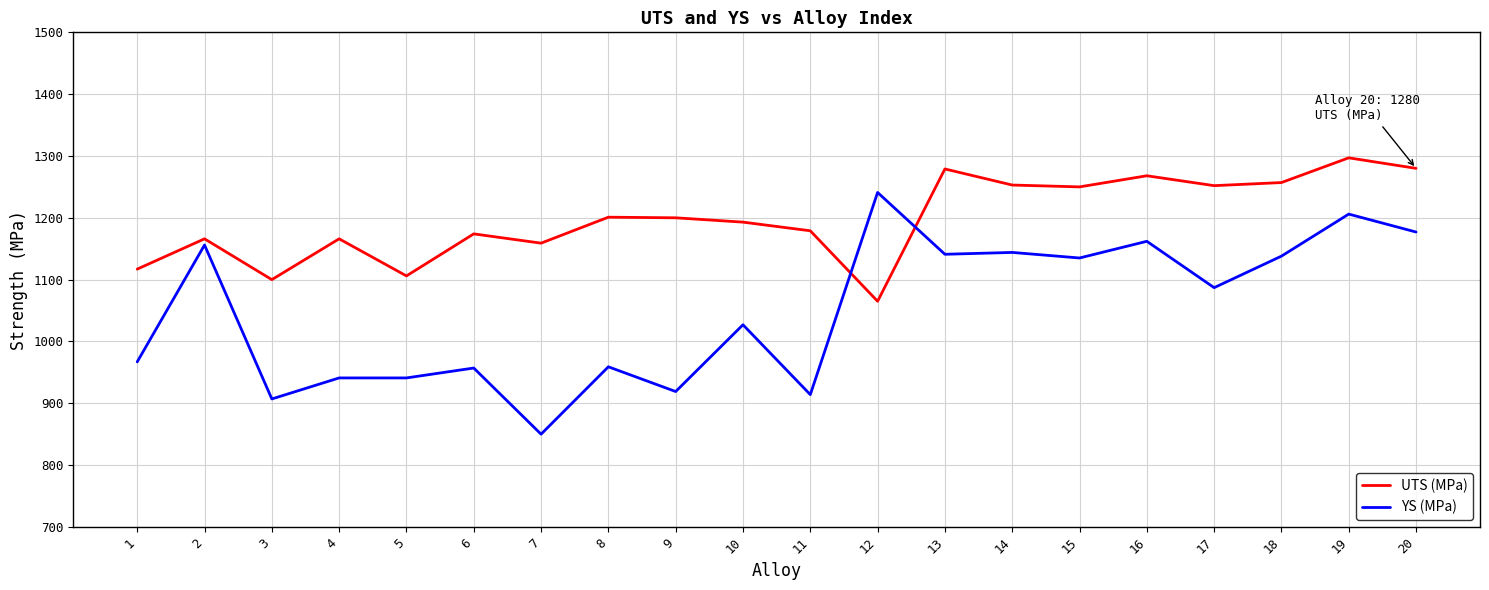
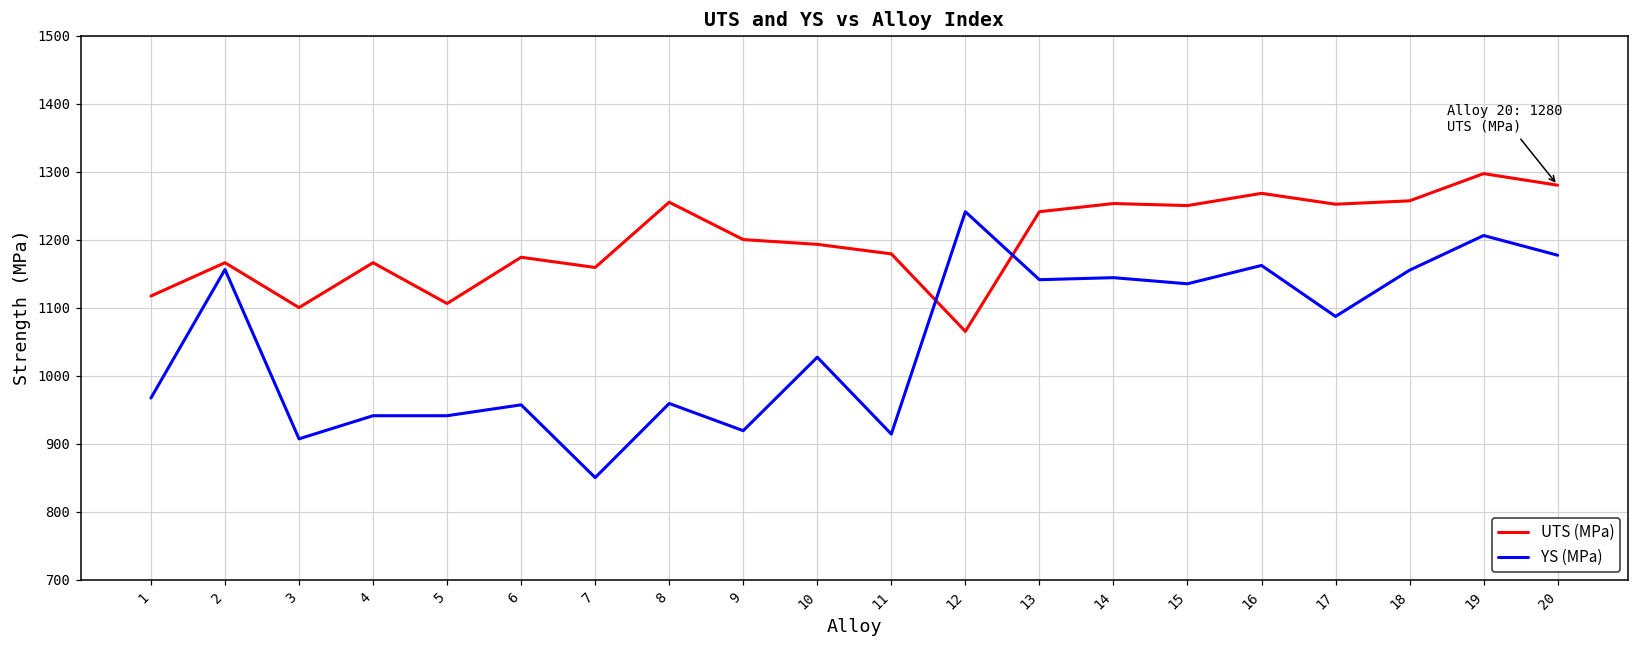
UTS (MPa), 8: 1200 -> 1260
UTS (MPa), 13: 1280 -> 1240
YS (MPa), 18: 1140 -> 1160
